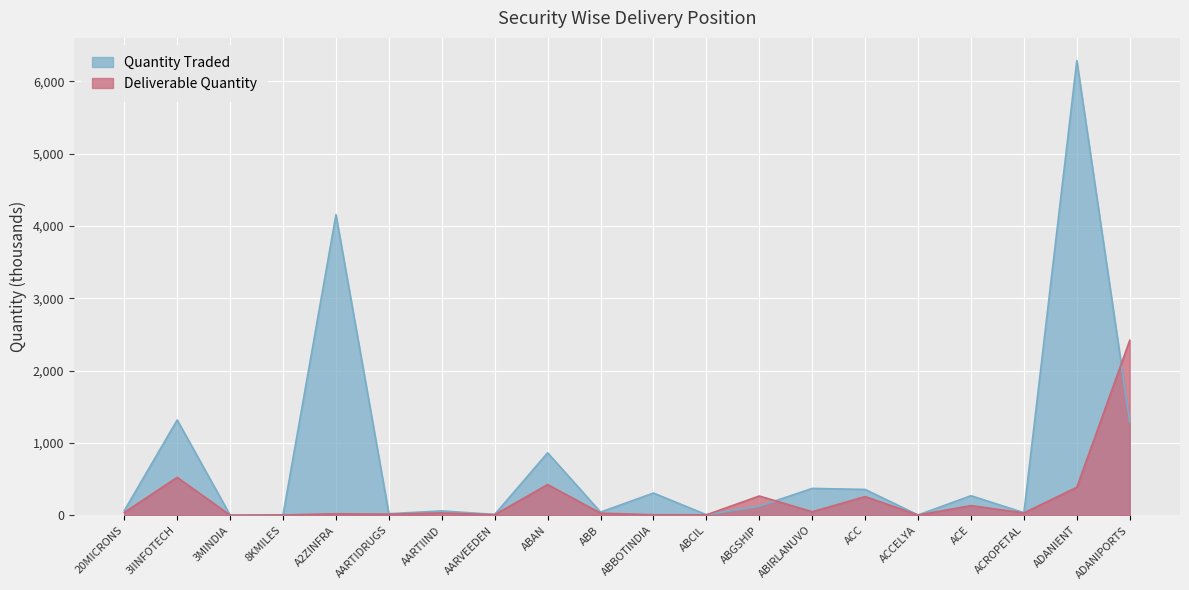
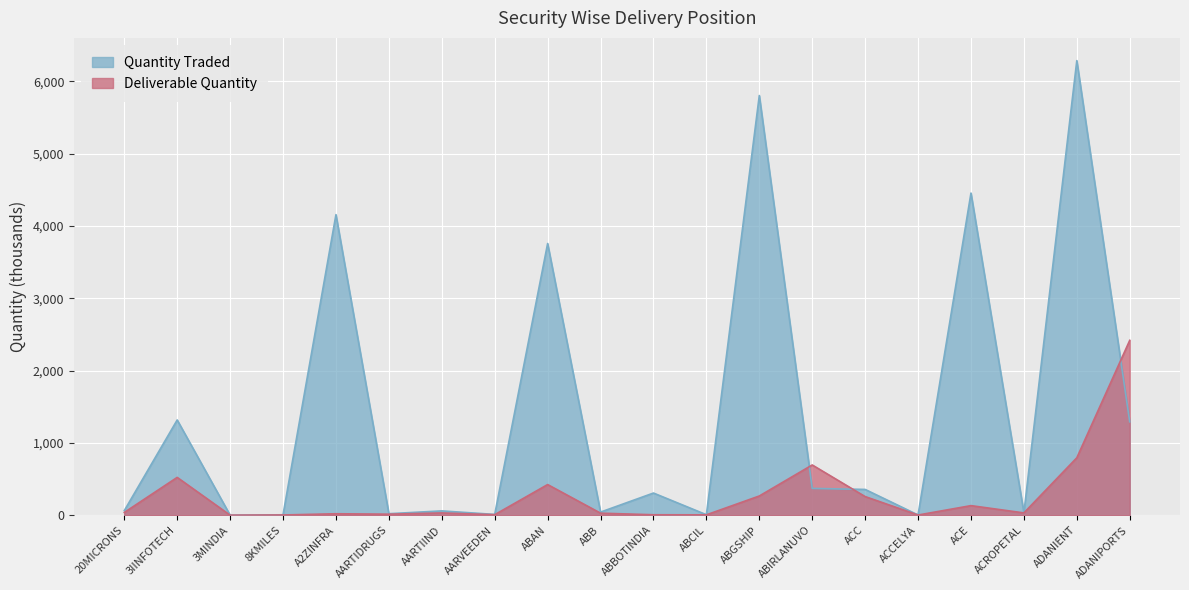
Quantity Traded, ABAN: 900 -> 3,800
Quantity Traded, ABGSHIP: 100 -> 5,800
Deliverable Quantity, ABIRLANUVO: 0 -> 700
Quantity Traded, ACE: 300 -> 4,500
Deliverable Quantity, ADANIENT: 400 -> 800
